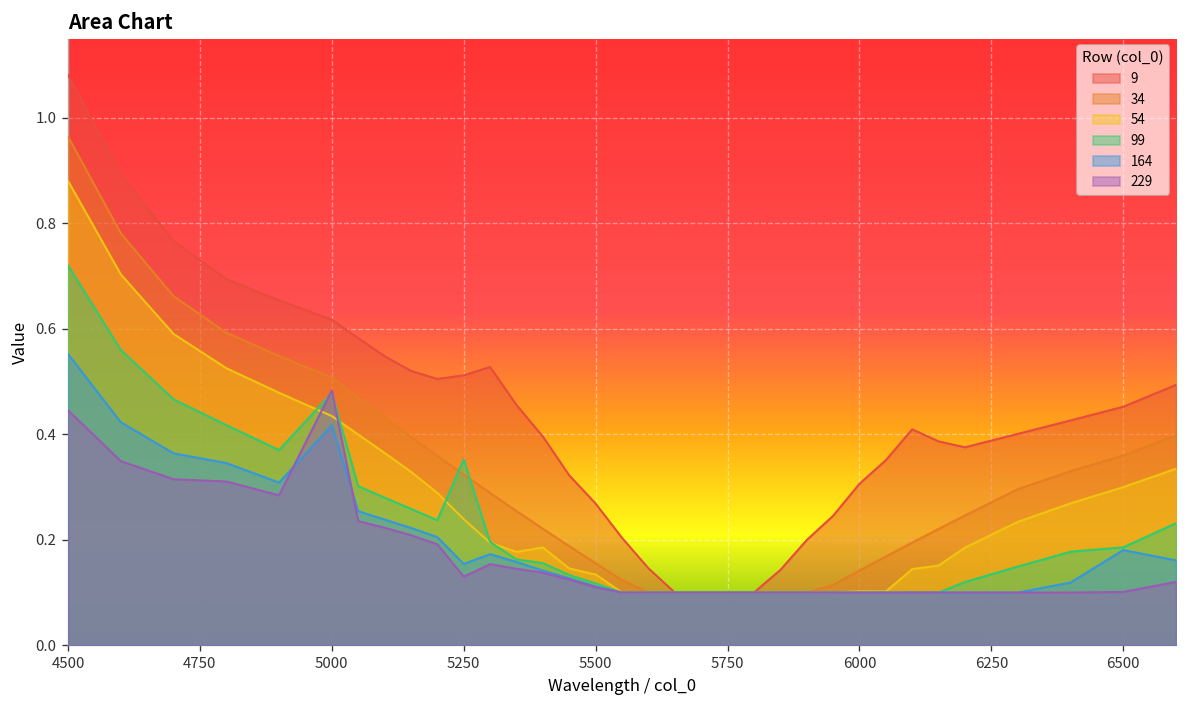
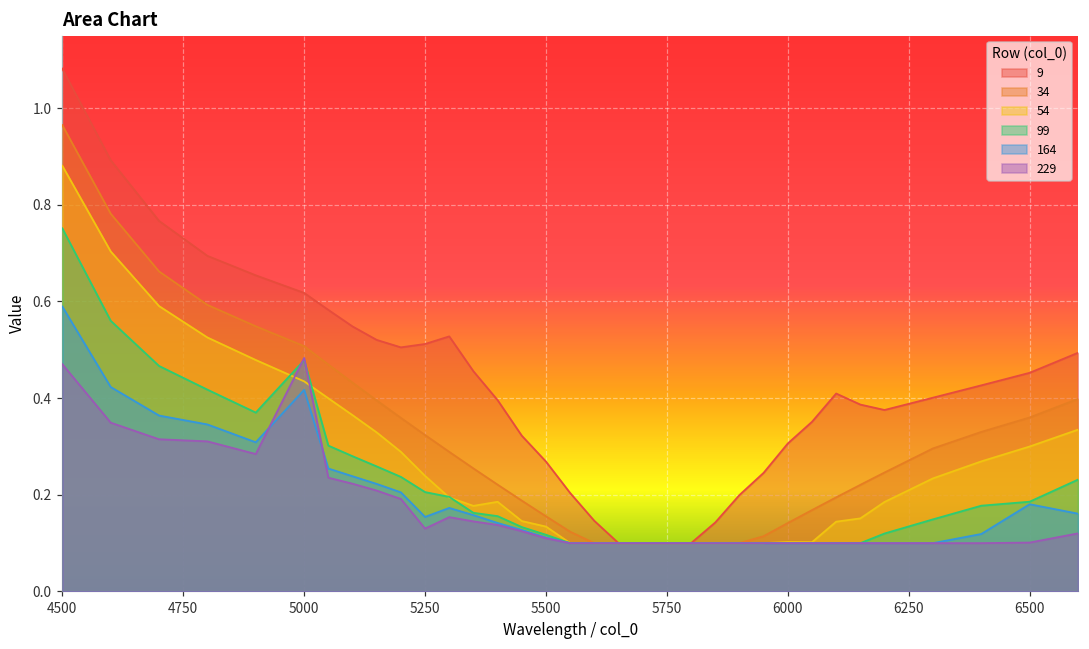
99, 4500: 0.72 -> 0.75
164, 4500: 0.55 -> 0.59
229, 4500: 0.45 -> 0.47
99, 5250: 0.35 -> 0.21
